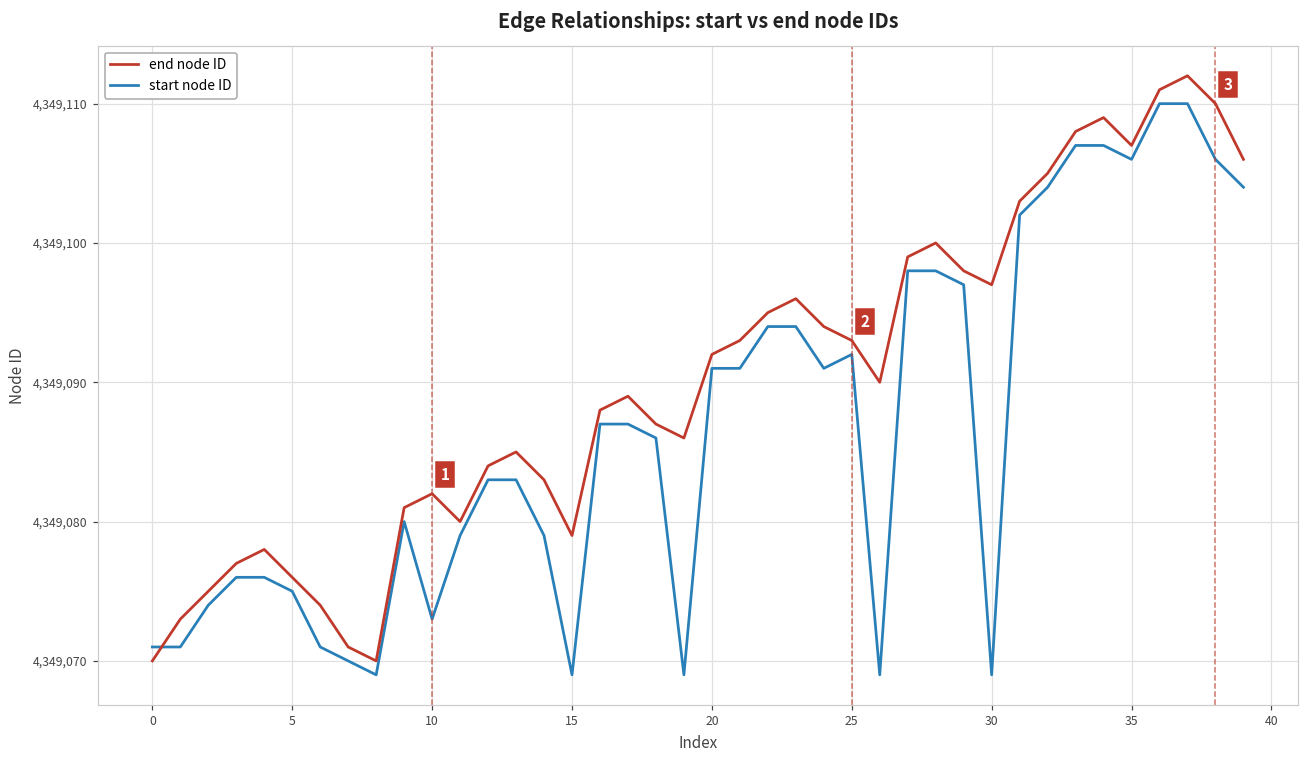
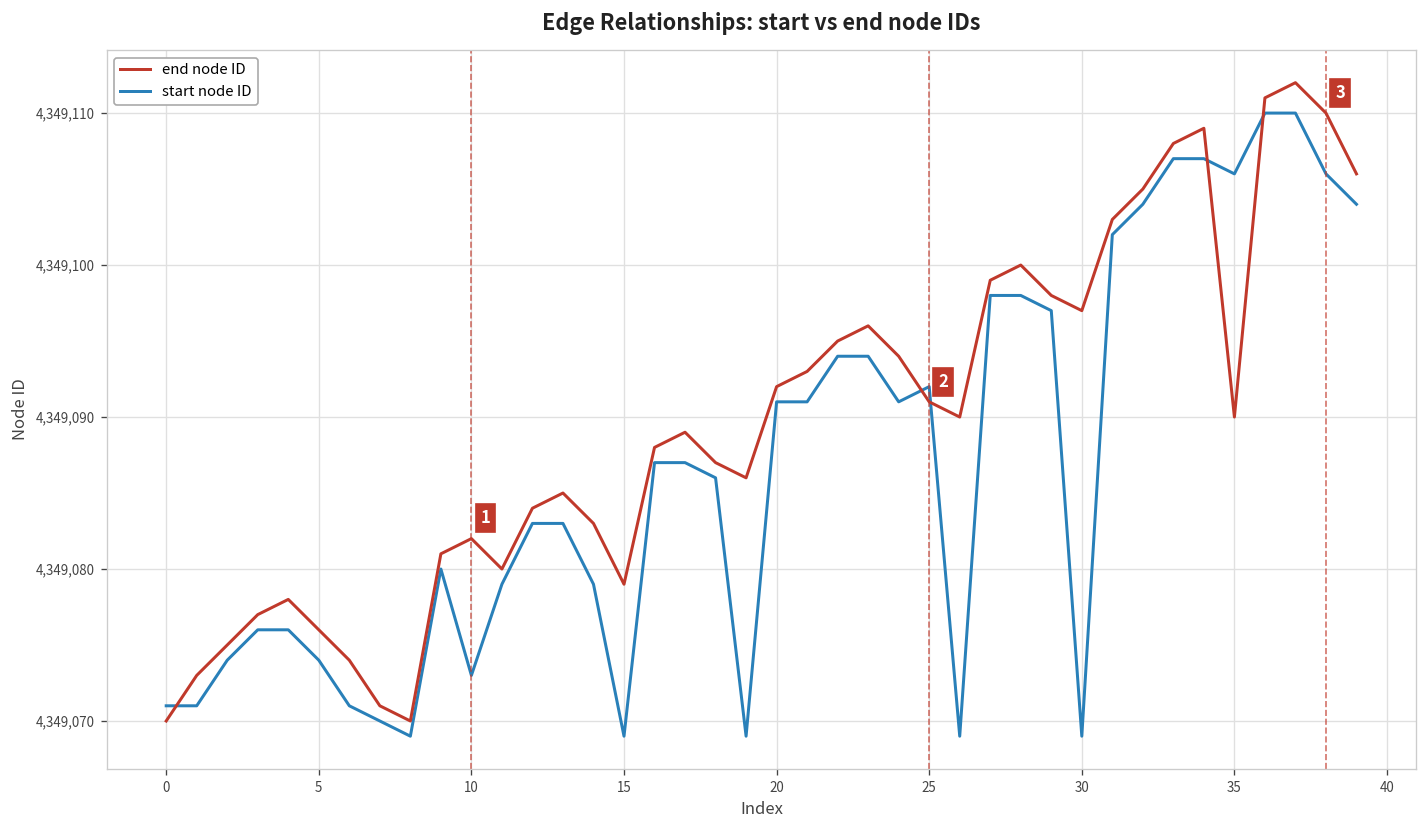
start node ID, 5: 4,349,075 -> 4,349,074
end node ID, 25: 4,349,093 -> 4,349,091
end node ID, 35: 4,349,107 -> 4,349,090
